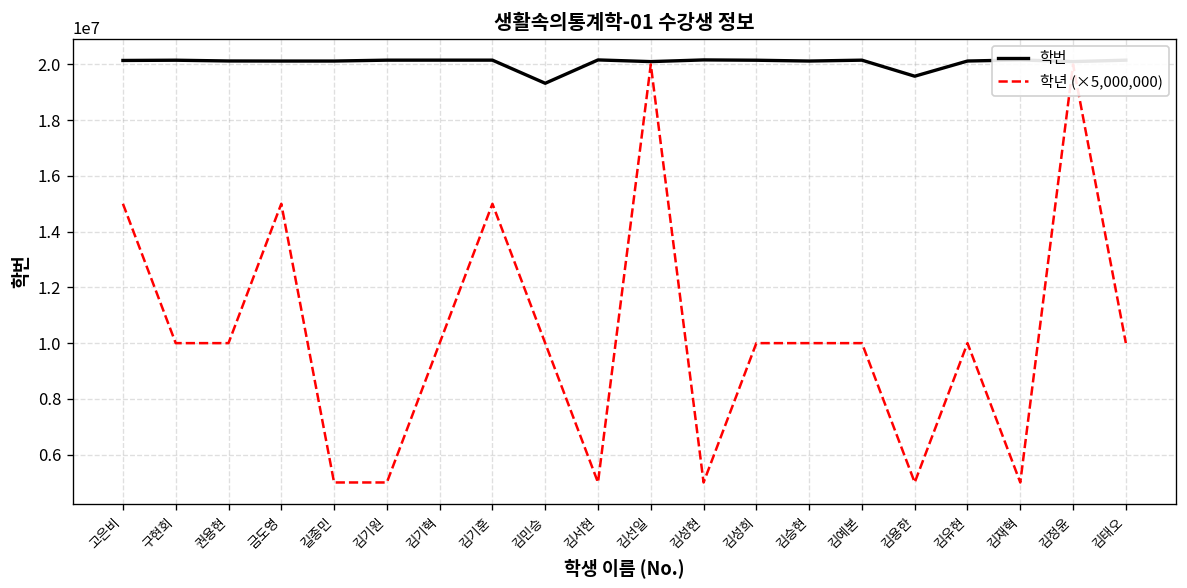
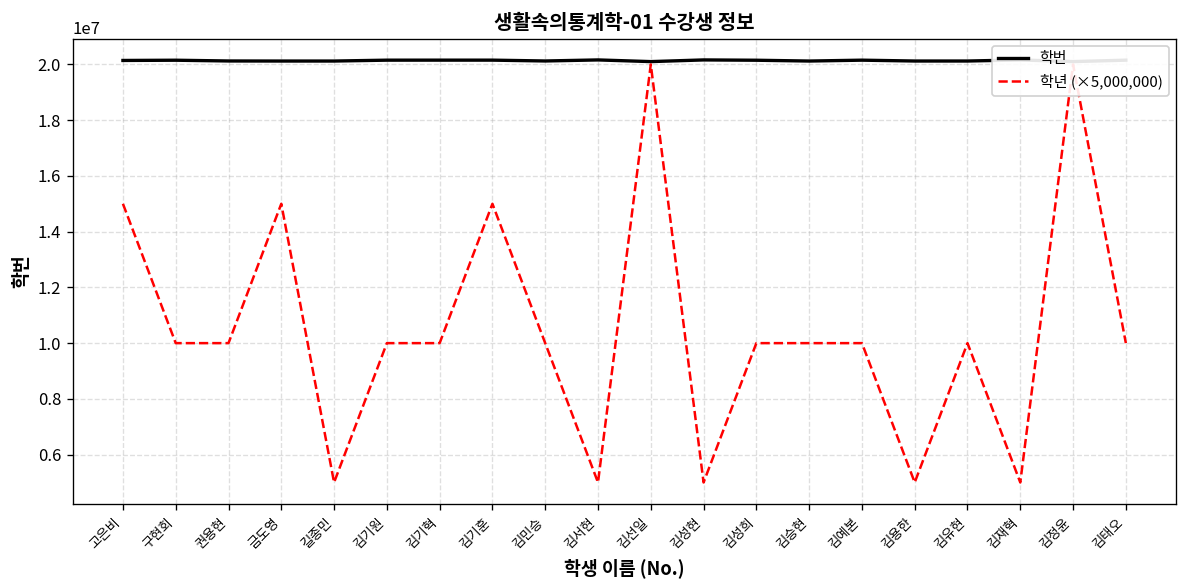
학년 (×5,000,000), 김기원: 5000000 -> 10000000
학번, 김민승: 19300000 -> 20100000
학번, 김용한: 19600000 -> 20100000
